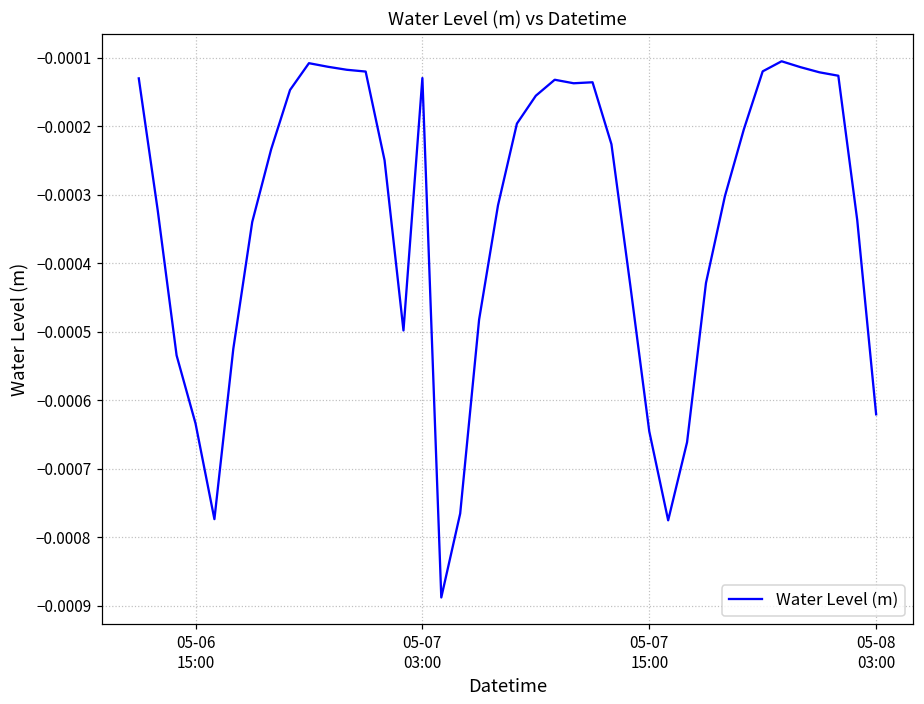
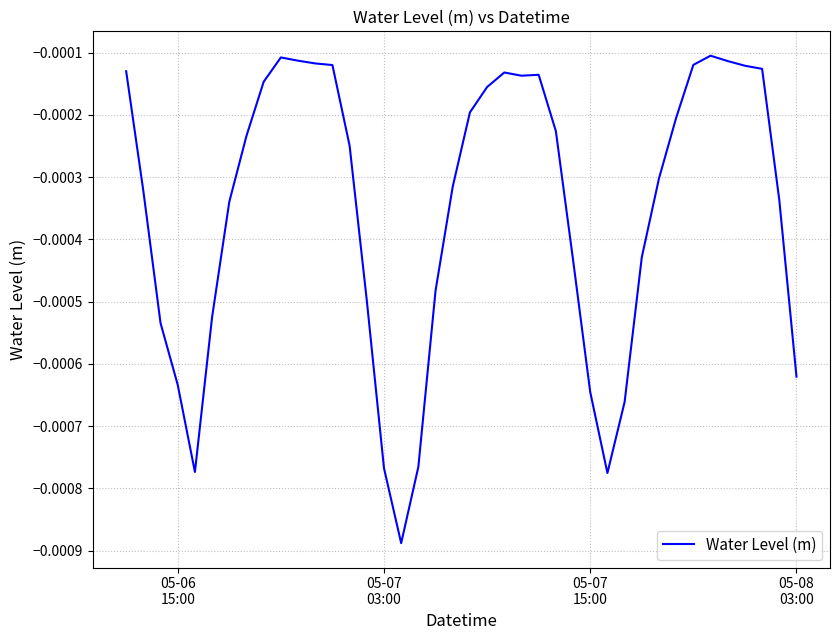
05-07 03:00: -0.00013 -> -0.00077
